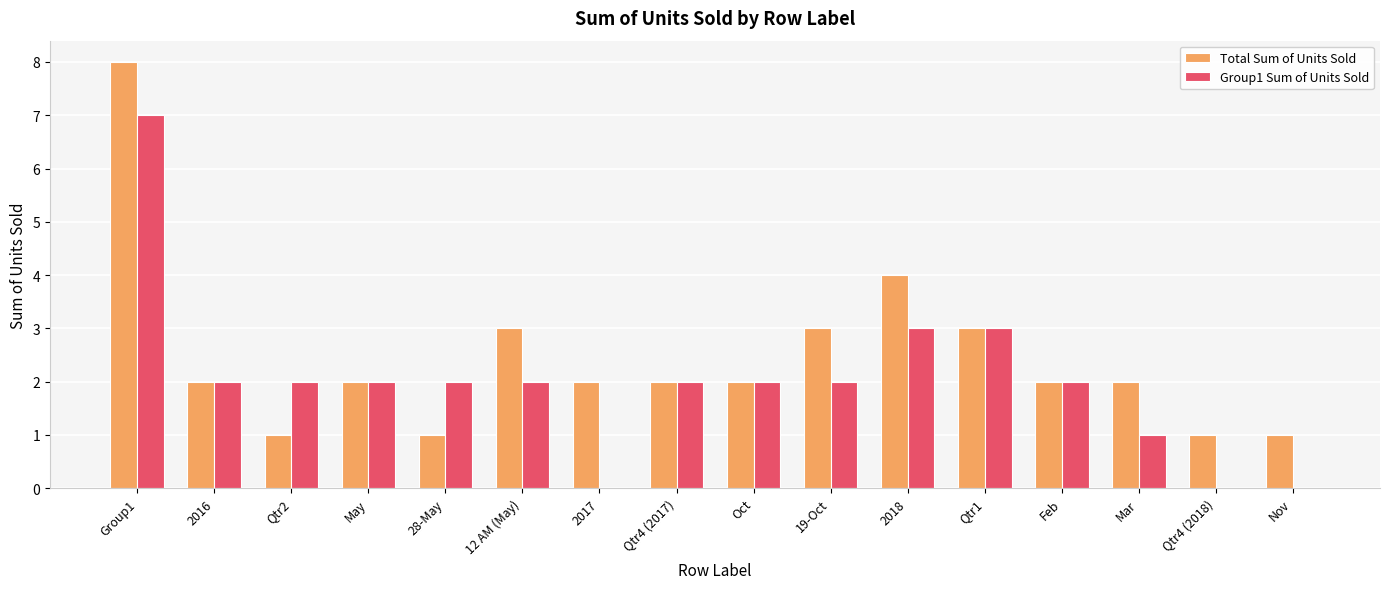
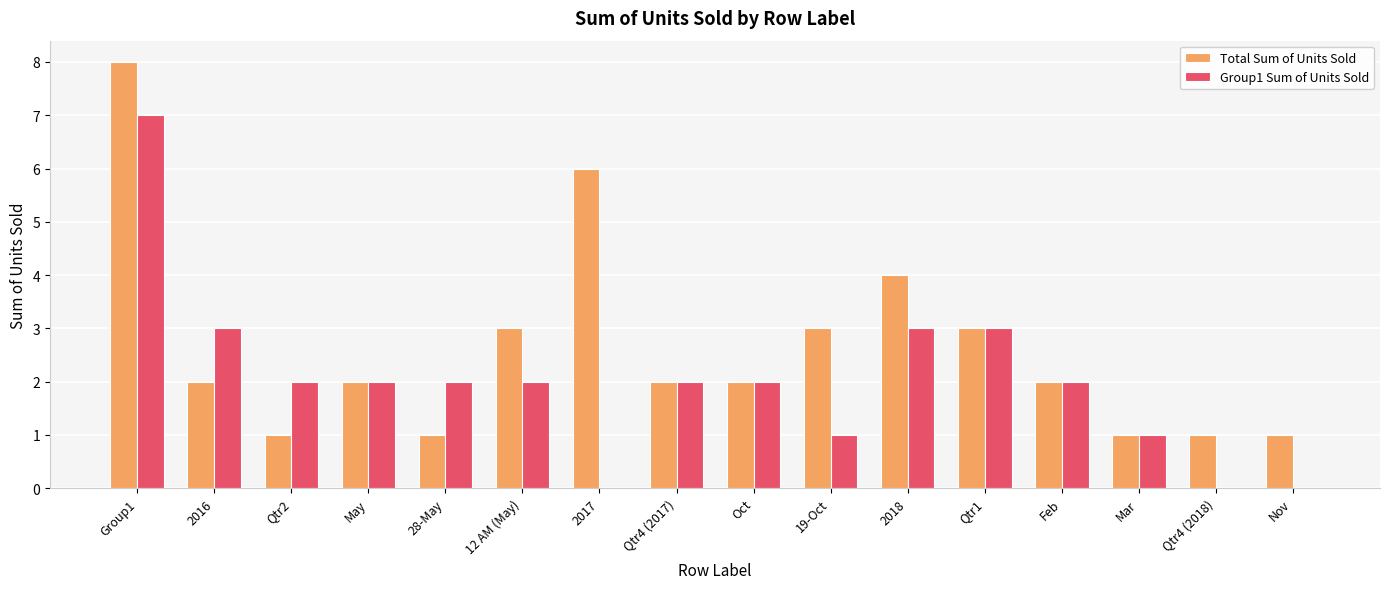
Group1 Sum of Units Sold, 2016: 2 -> 3
Total Sum of Units Sold, 2017: 2 -> 6
Group1 Sum of Units Sold, 19-Oct: 2 -> 1
Total Sum of Units Sold, Mar: 2 -> 1
